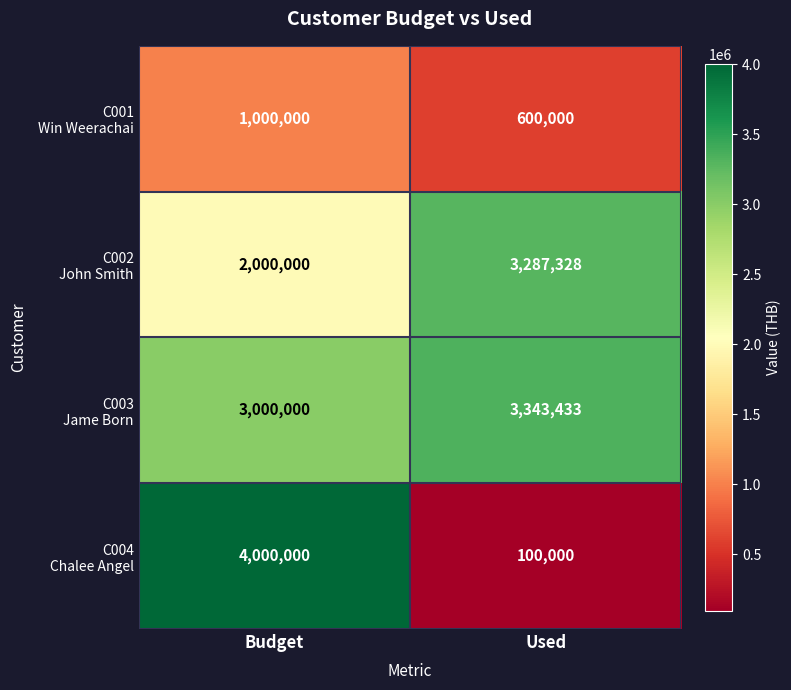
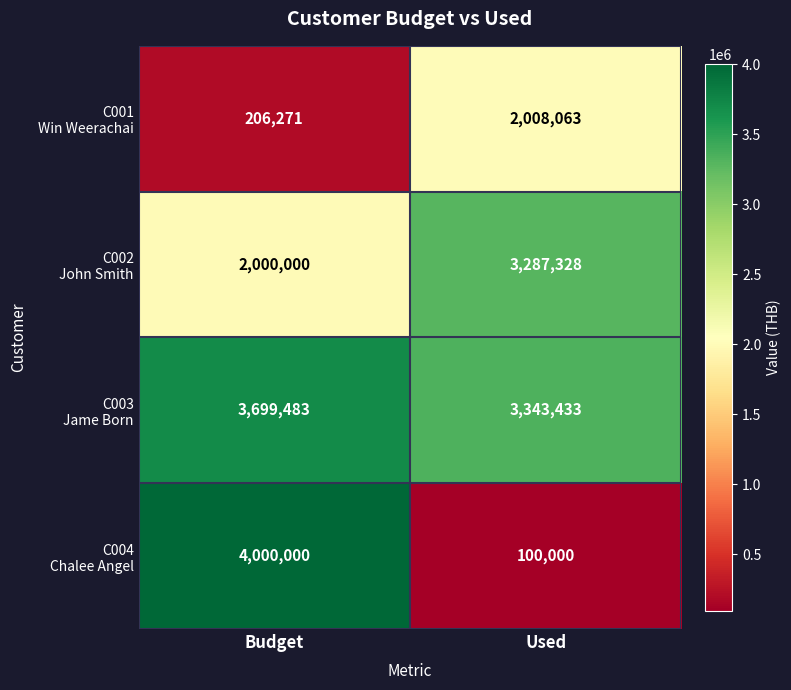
C001 Win Weerachai, Budget: 1,000,000 -> 206,271
C001 Win Weerachai, Used: 600,000 -> 2,008,063
C003 Jame Born, Budget: 3,000,000 -> 3,699,483
